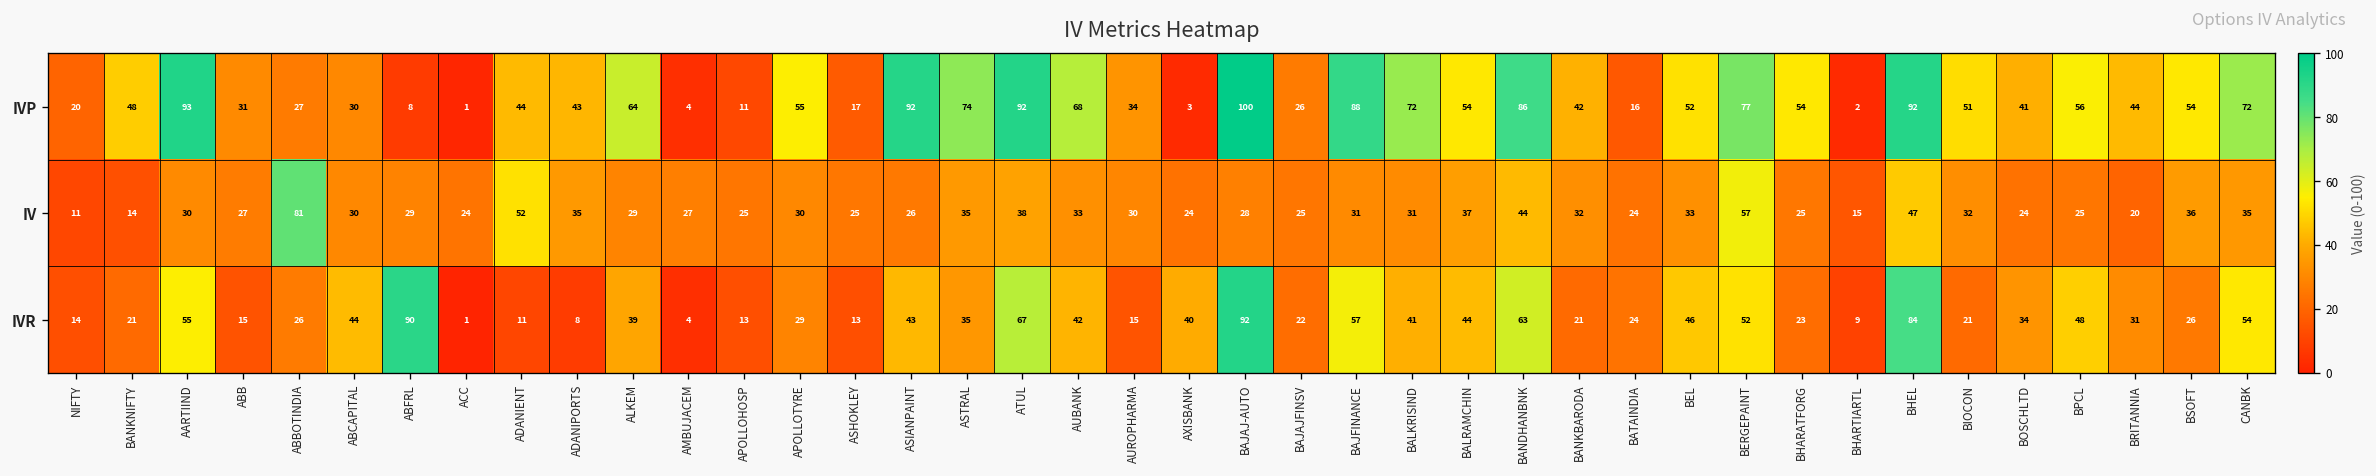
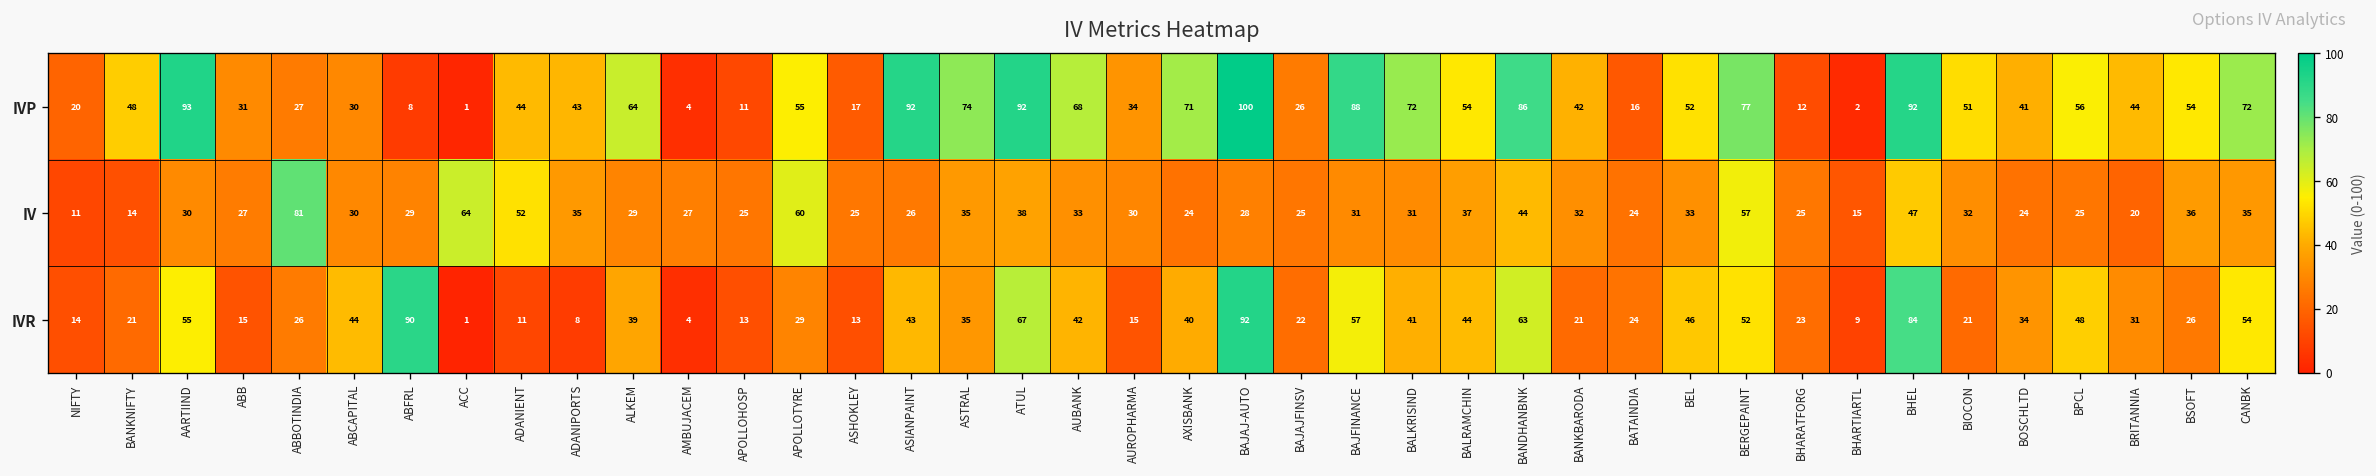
IVP, AXISBANK: 3 -> 71
IVP, BHARATFORG: 54 -> 12
IV, ACC: 24 -> 64
IV, APOLLOTYRE: 30 -> 60
